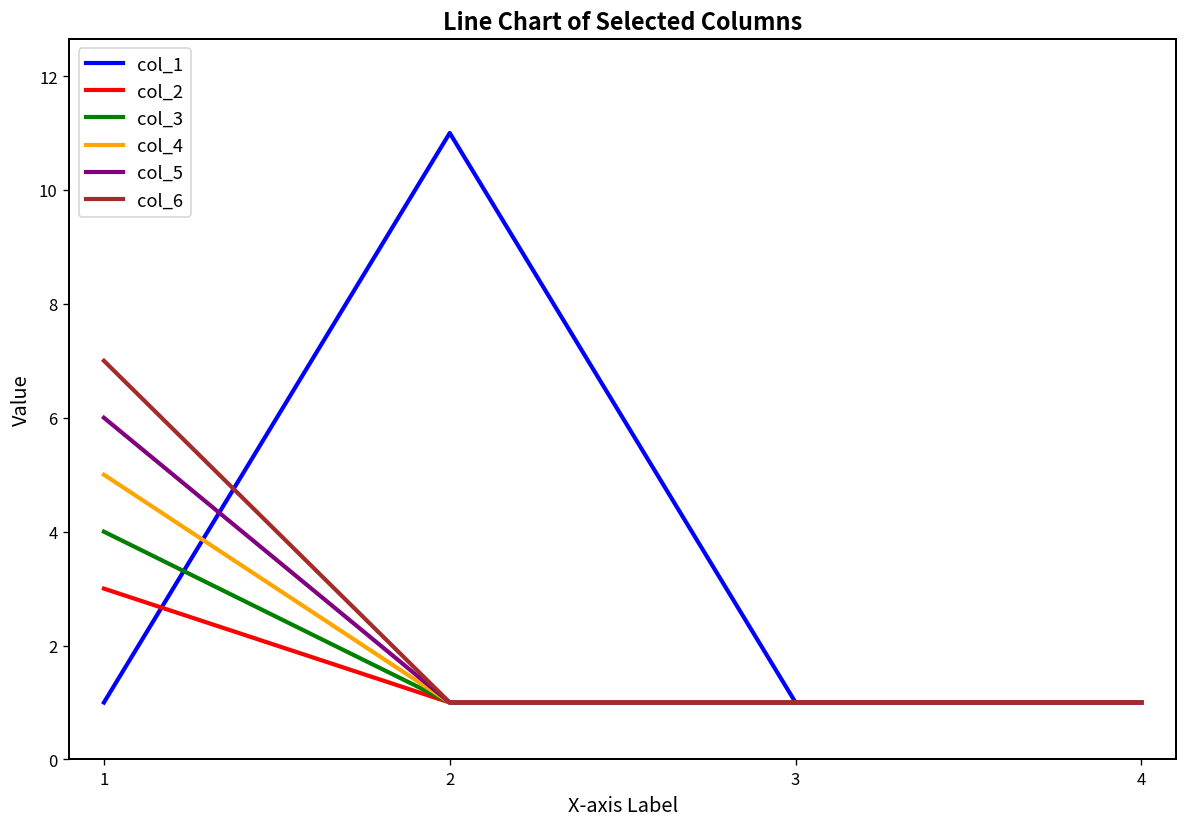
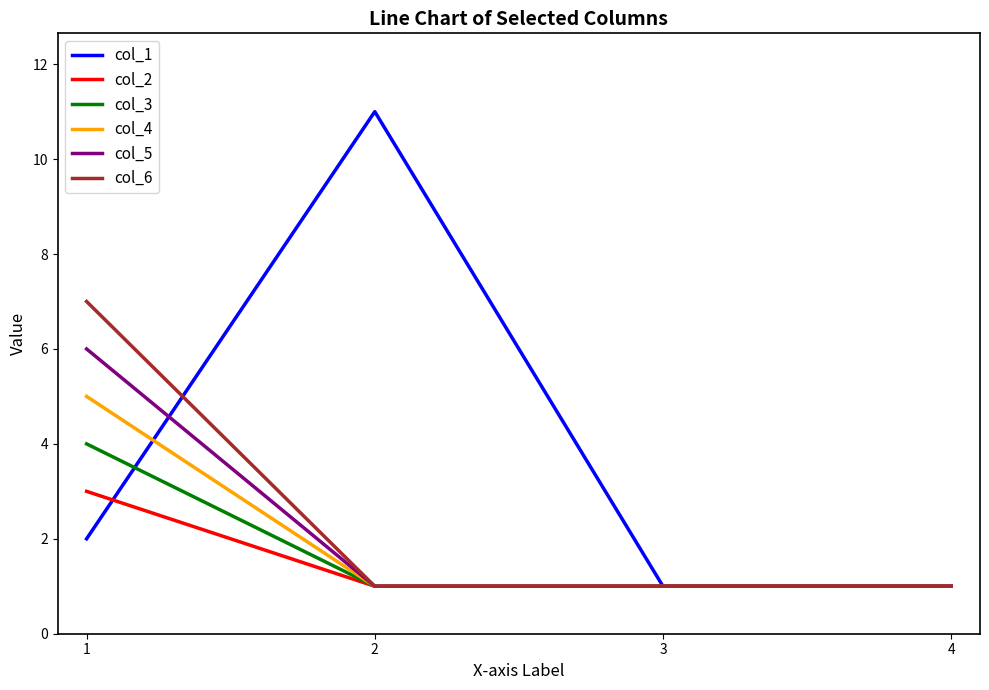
col_1, 1: 1 -> 2
